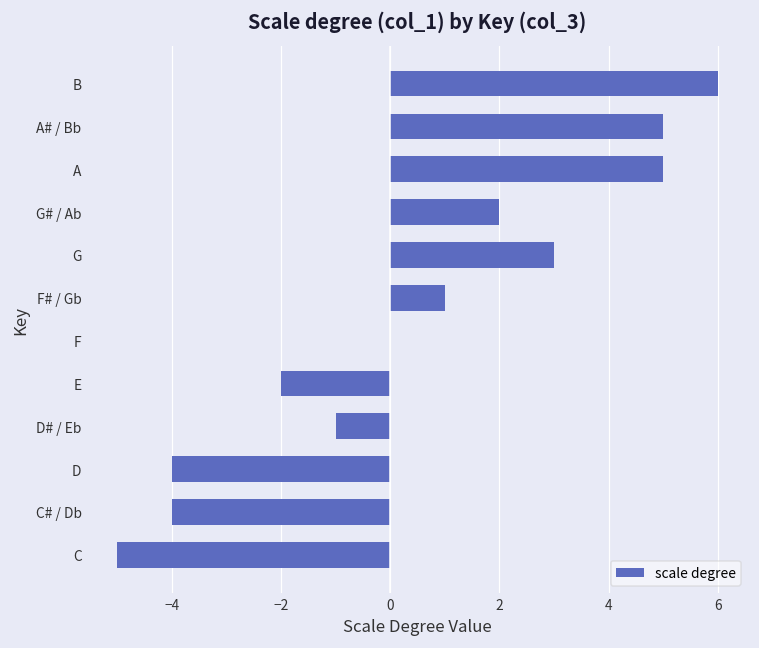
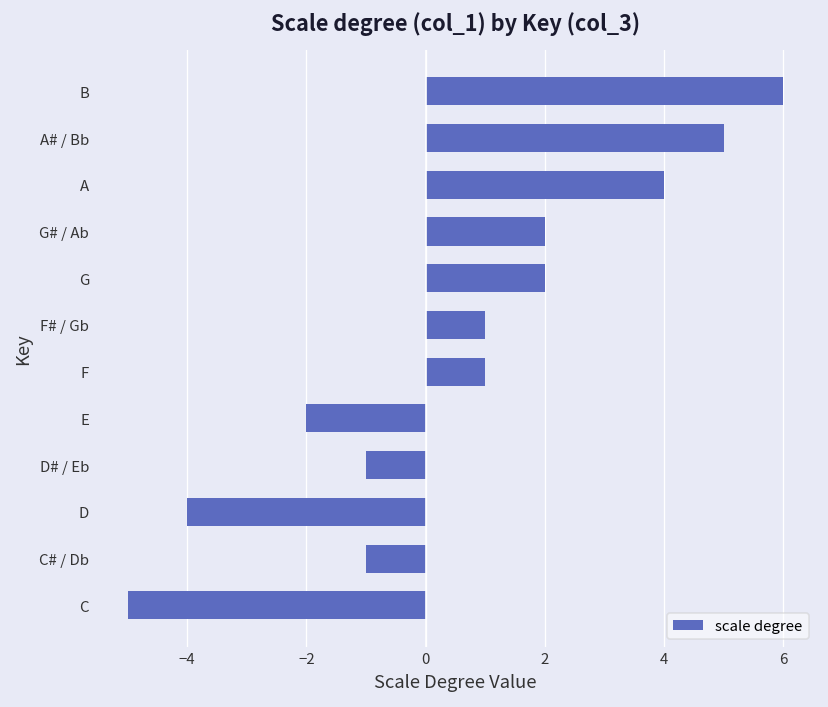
A: 5 -> 4
G: 3 -> 2
F: 0 -> 1
C# / Db: -4 -> -1
